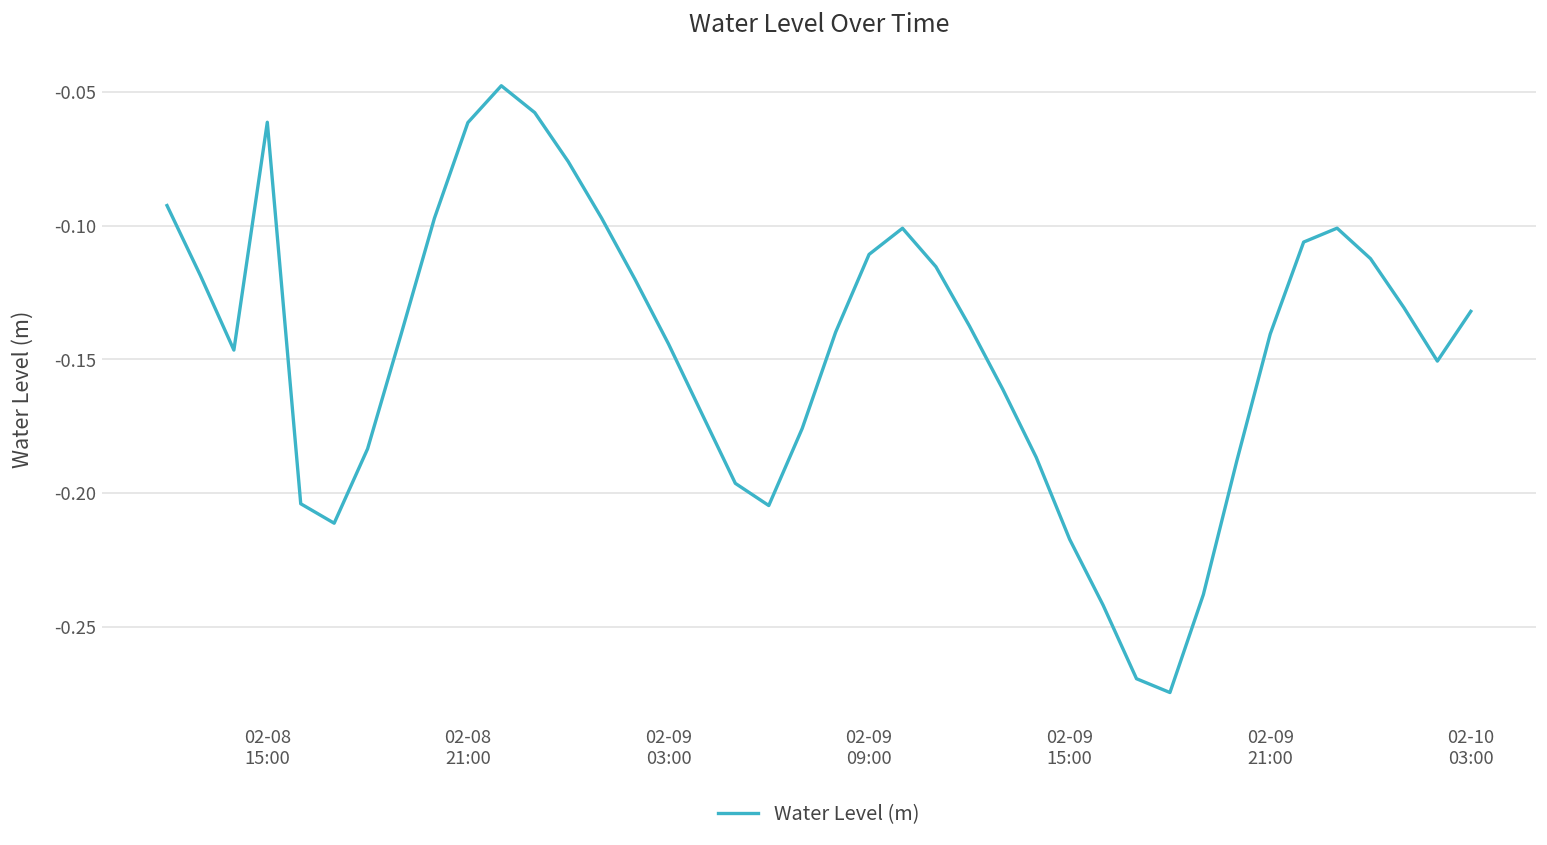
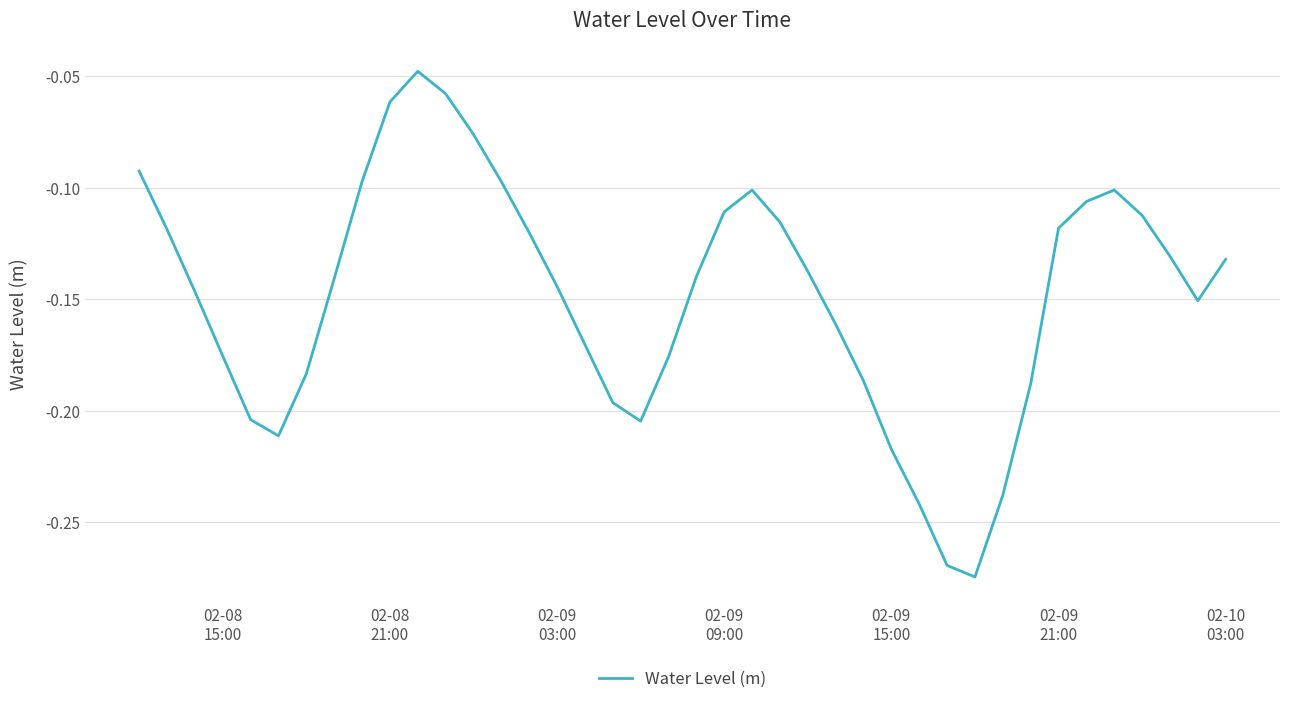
02-08 15:00: -0.061 -> -0.175
02-09 21:00: -0.141 -> -0.118
